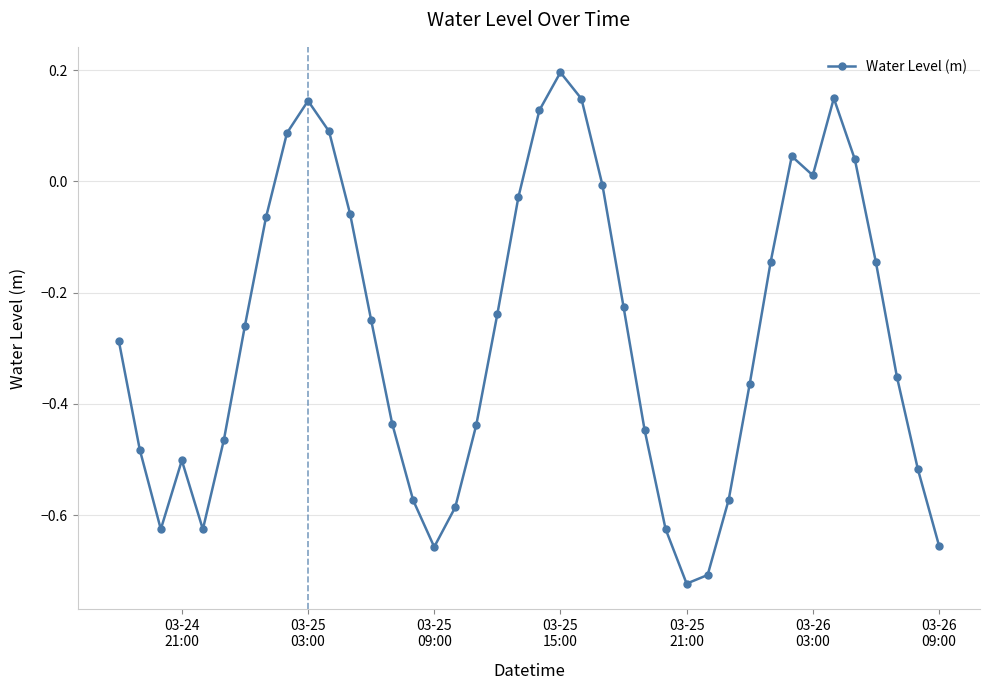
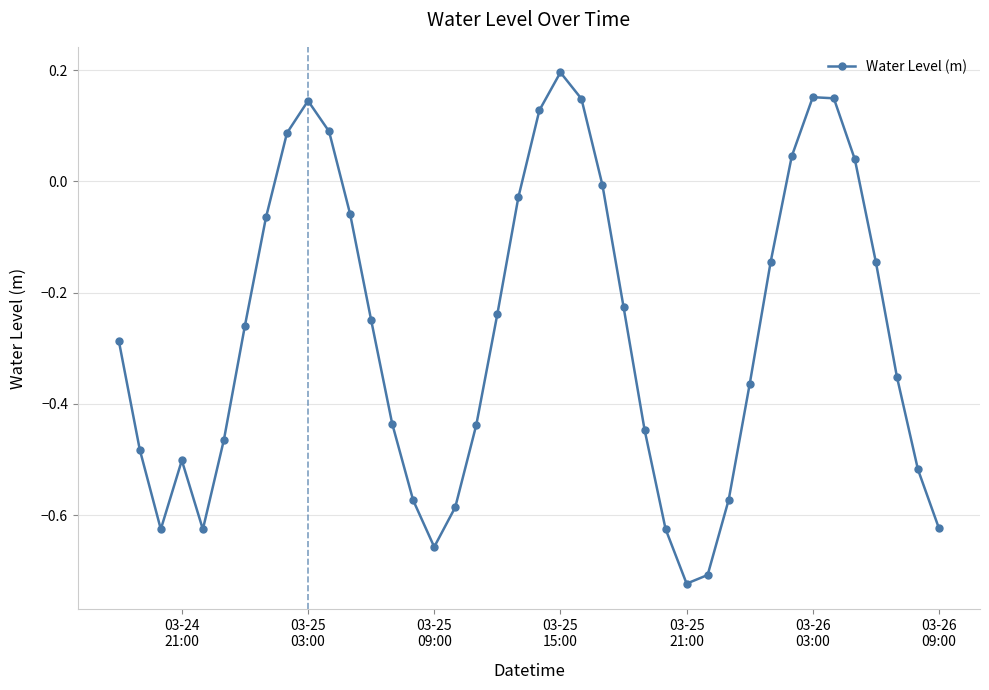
03-26 03:00: 0.01 -> 0.15
03-26 09:00: -0.65 -> -0.62
